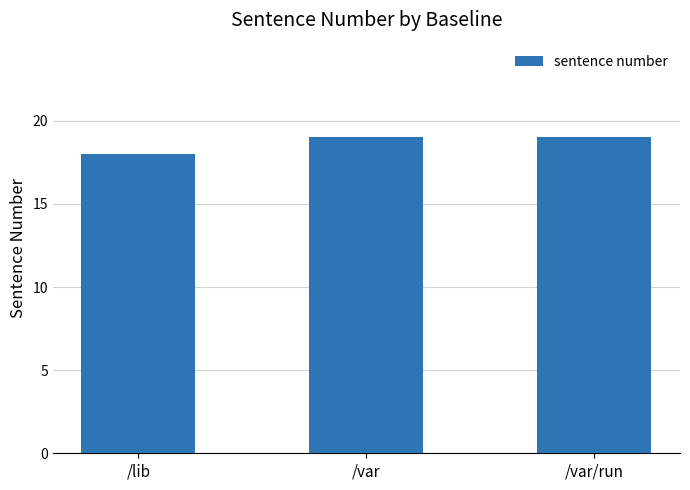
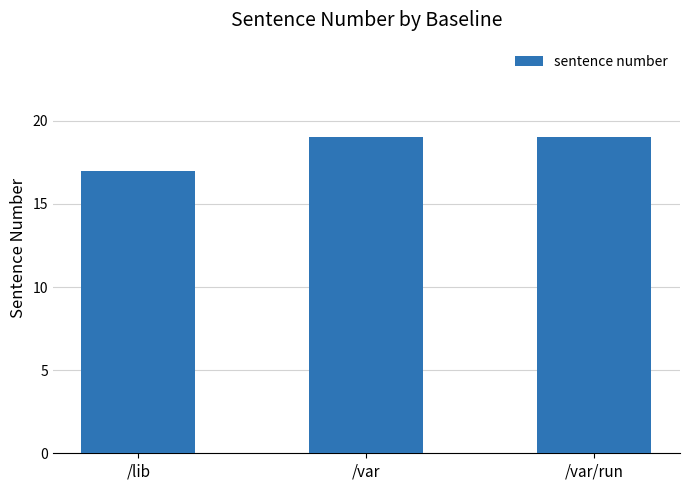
/lib: 18 -> 17
